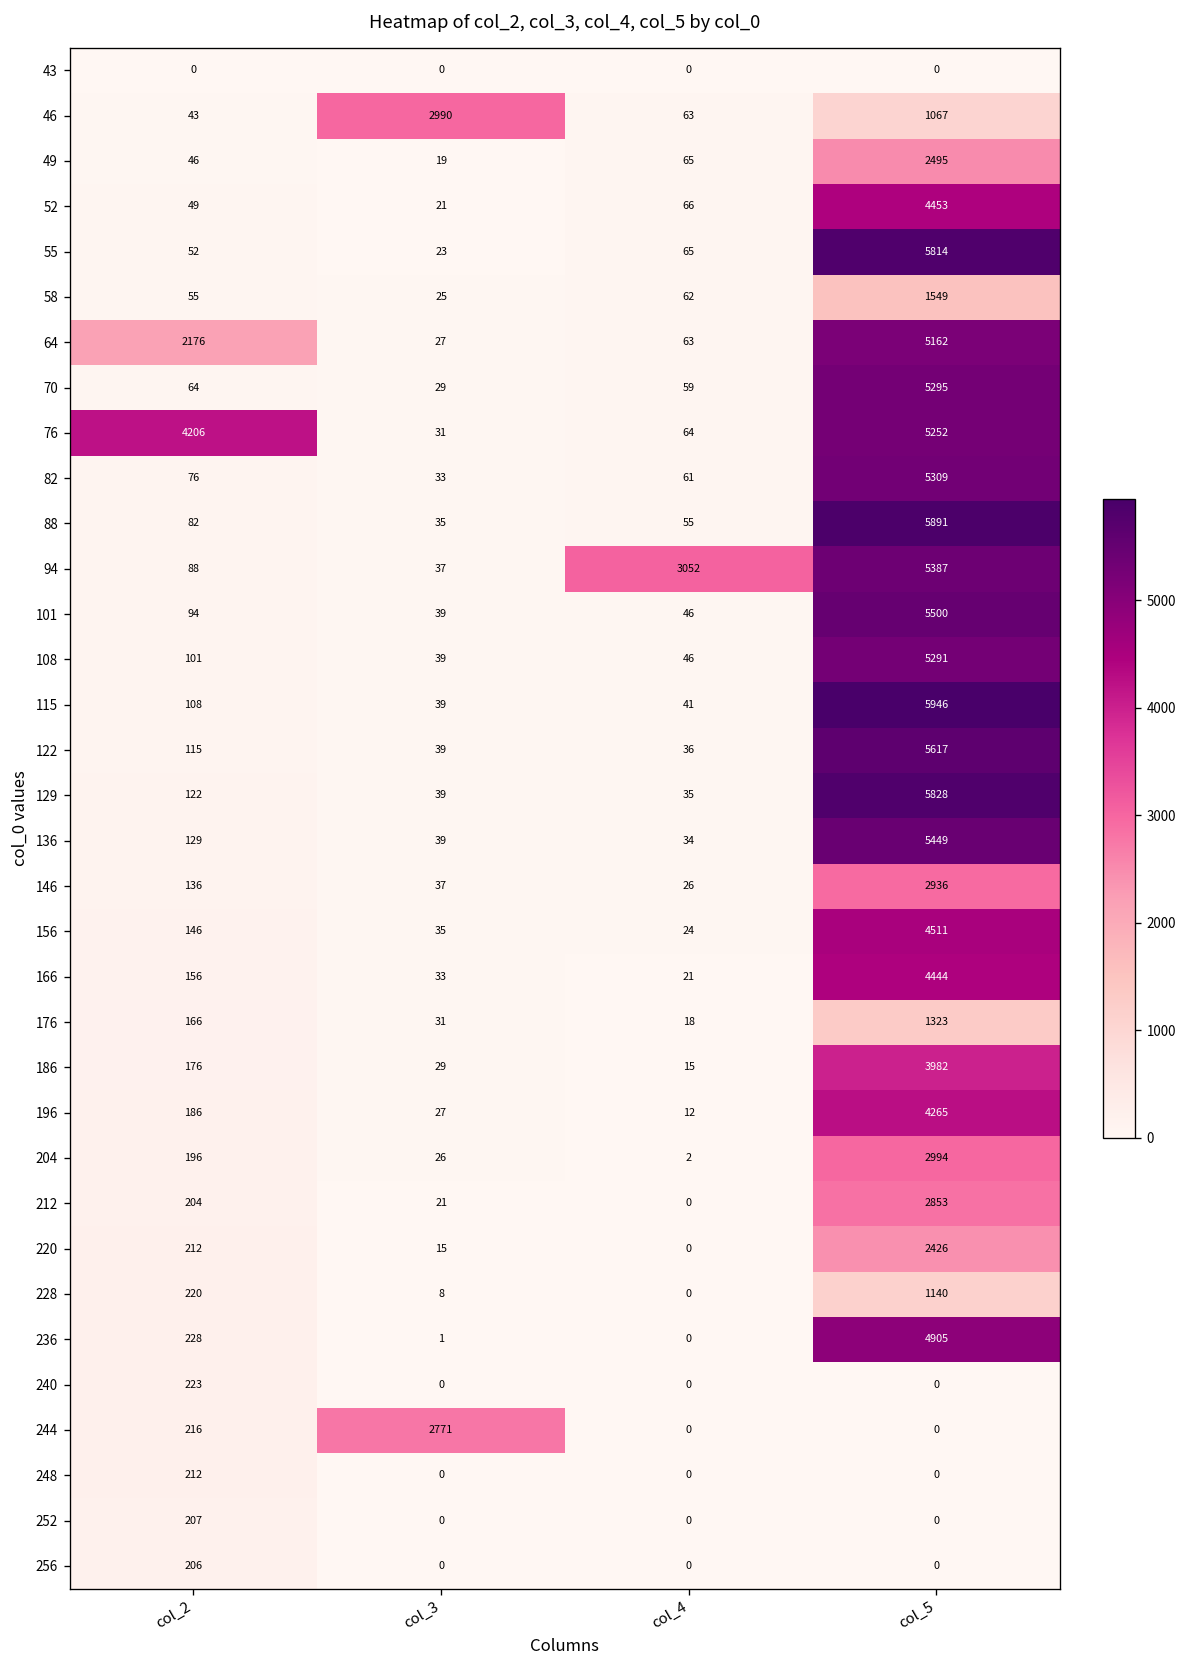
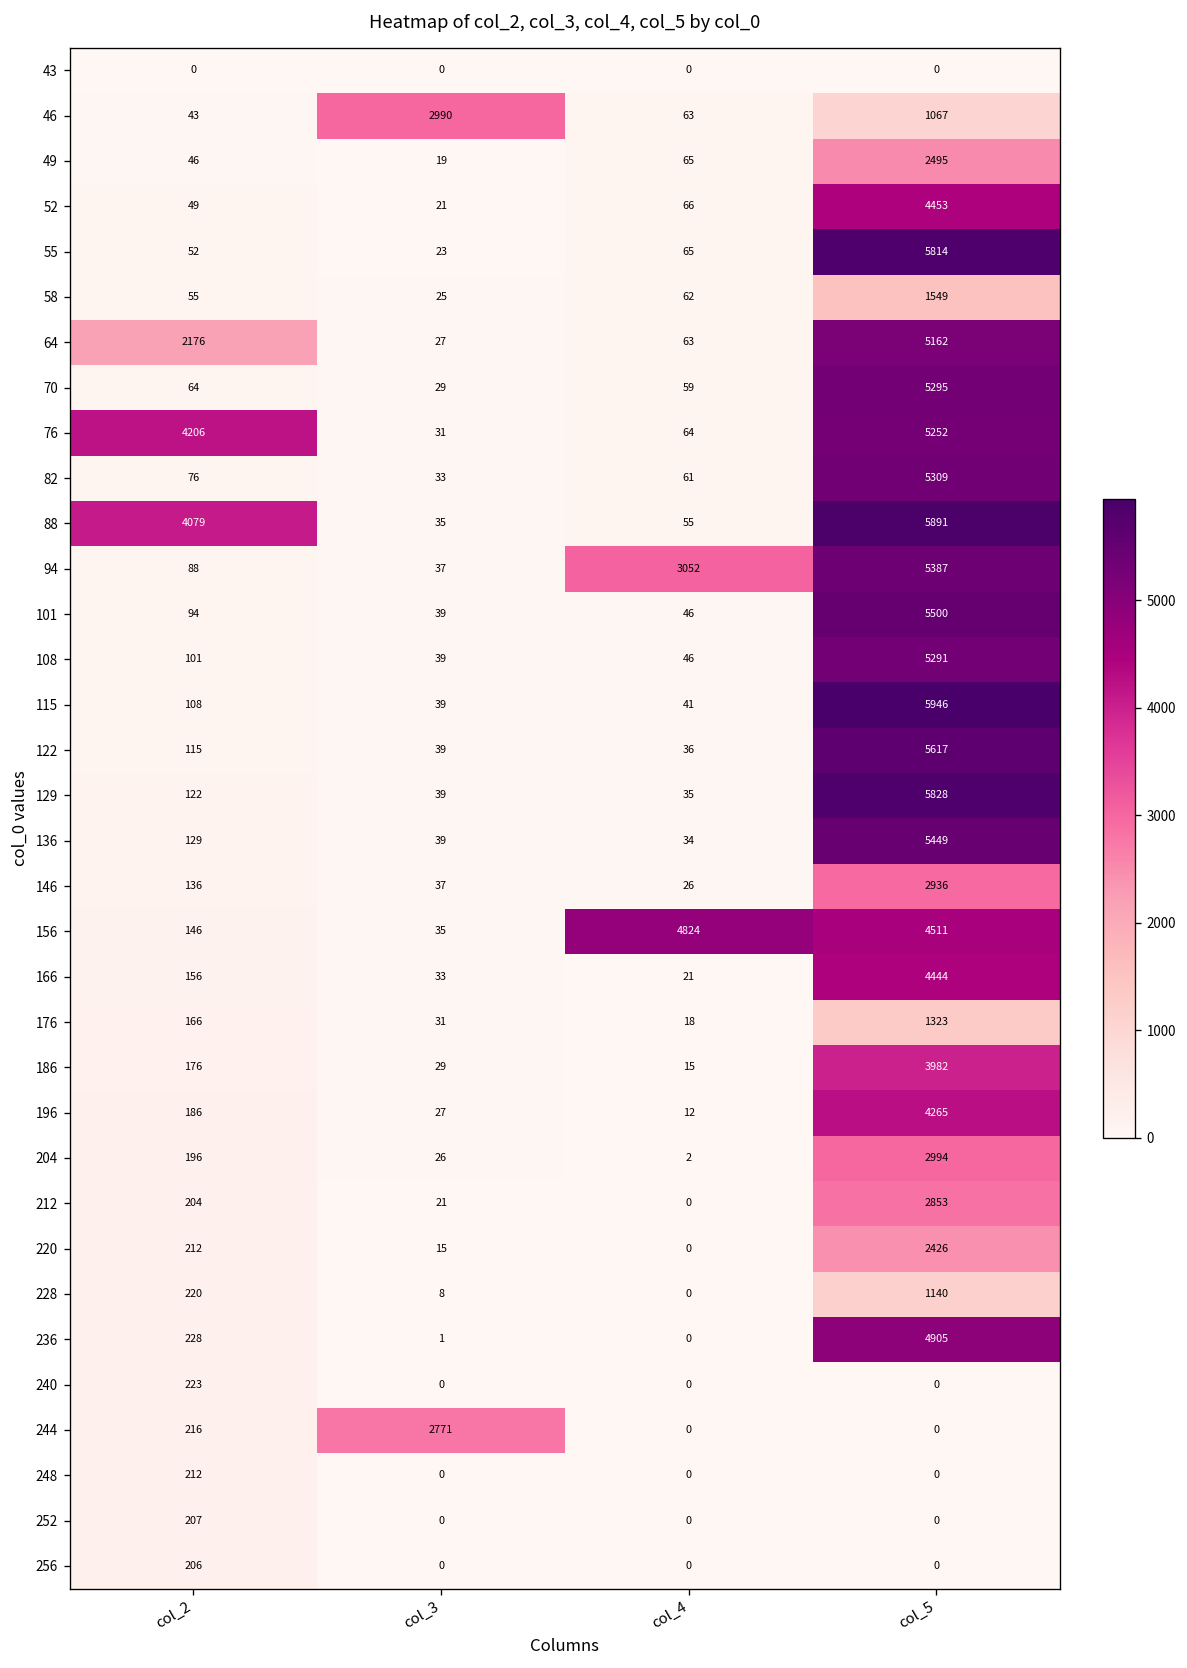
88, col_2: 82 -> 4079
156, col_4: 24 -> 4824
